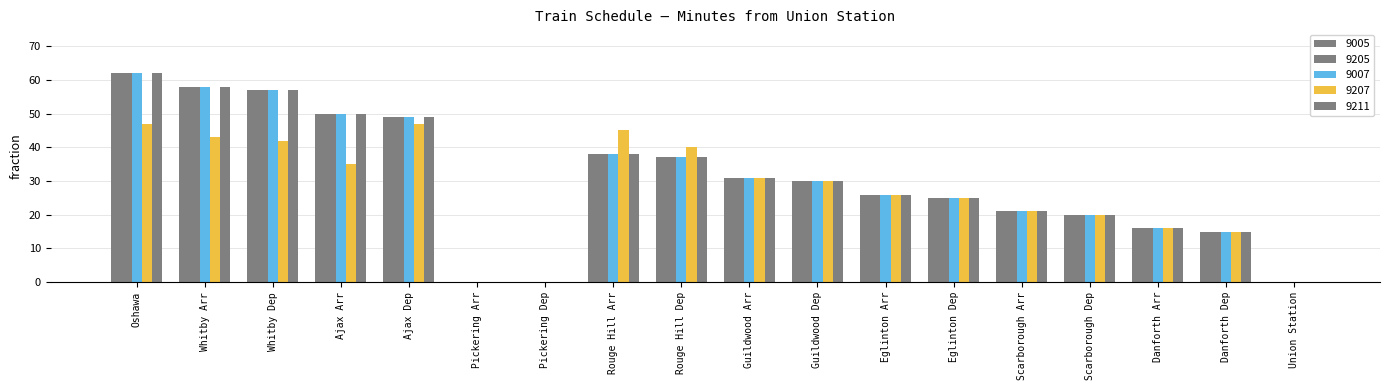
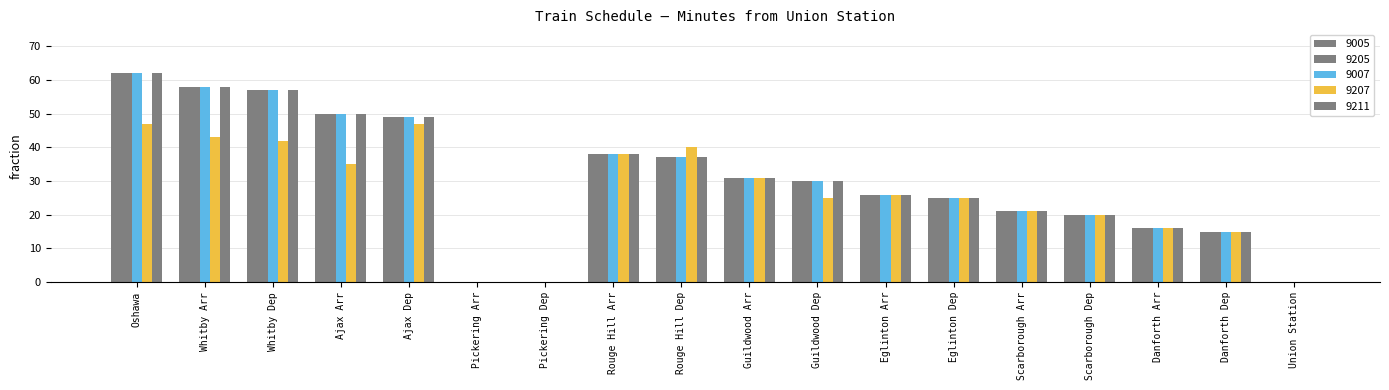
9207, Rouge Hill Arr: 45 -> 38
9207, Guildwood Dep: 30 -> 25
